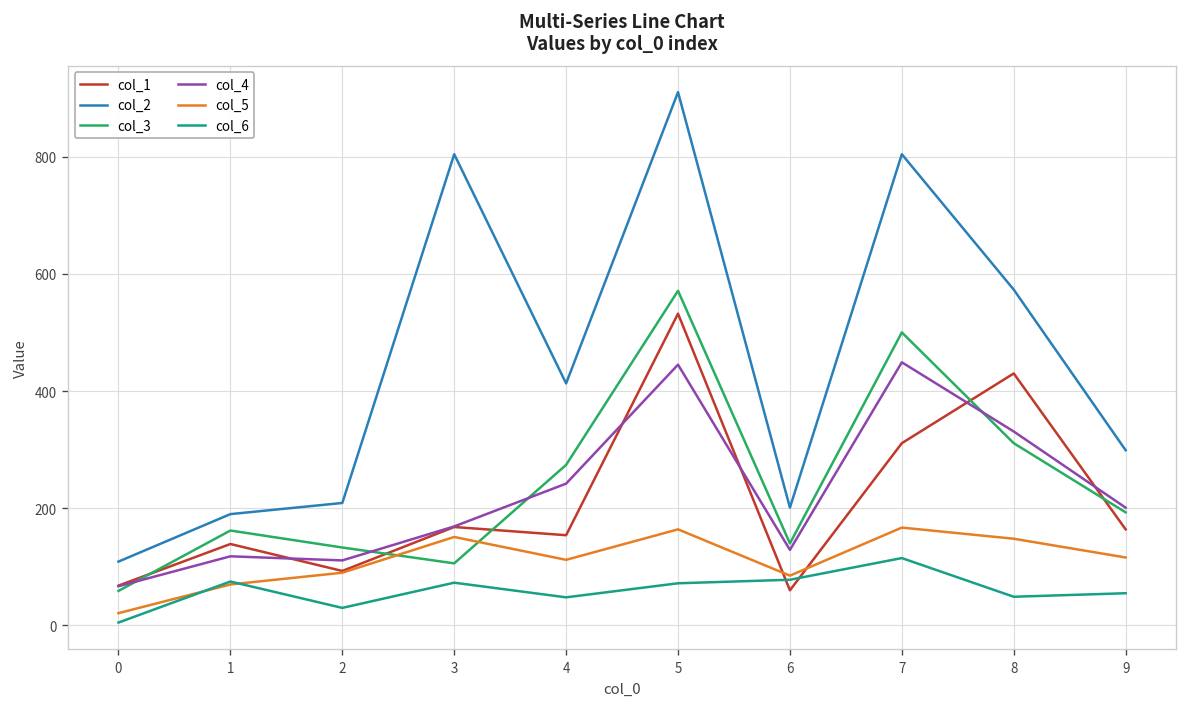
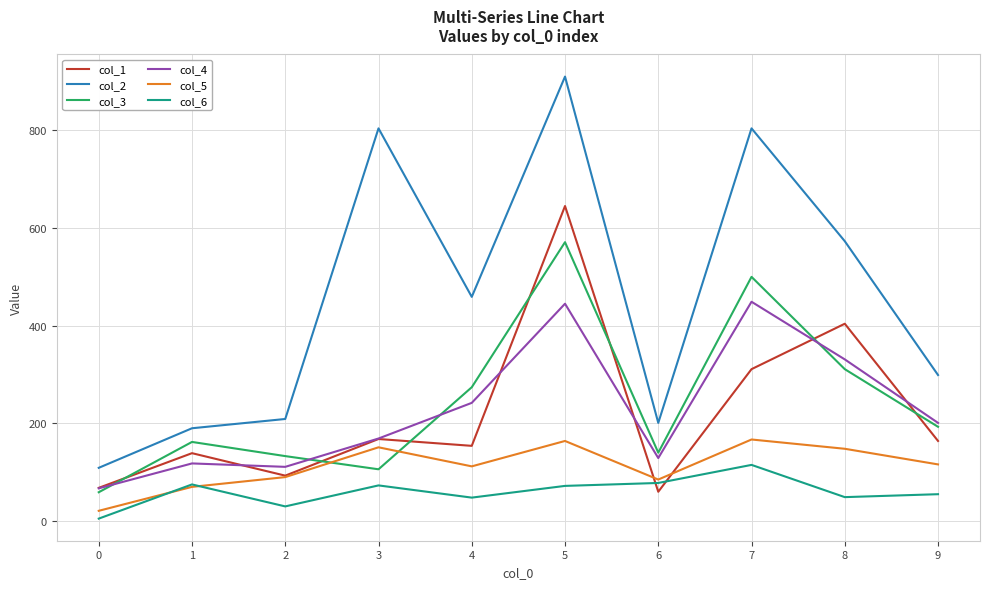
col_2, 4: 410 -> 460
col_1, 5: 530 -> 650
col_1, 8: 430 -> 400
